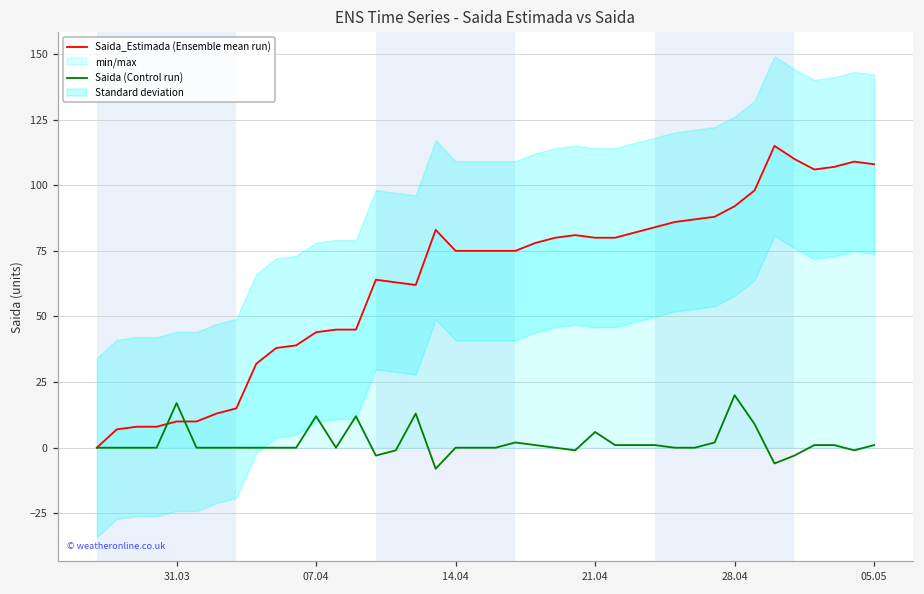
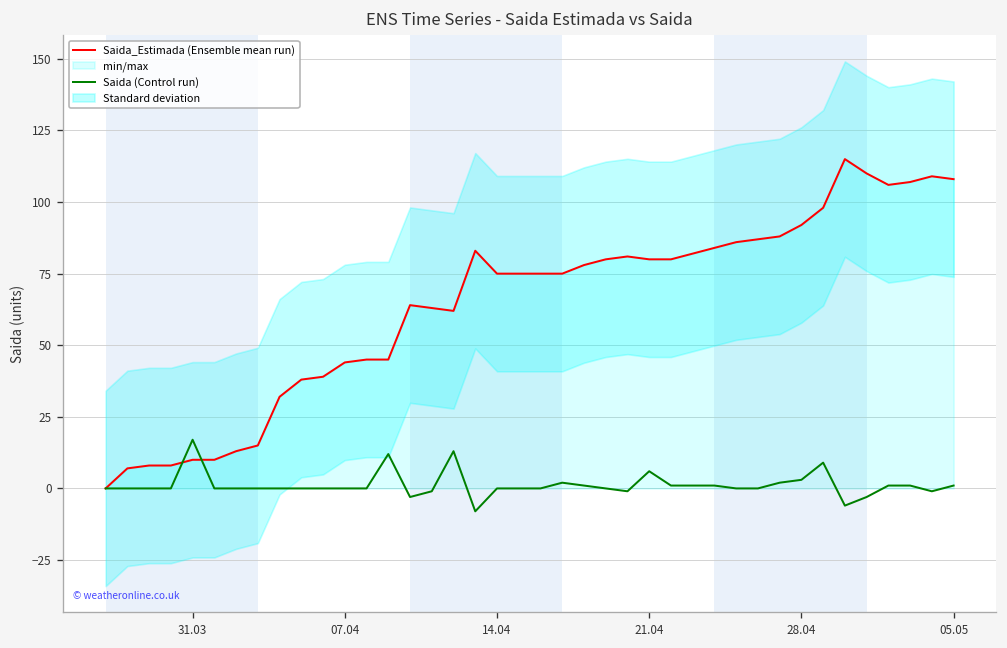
Saida (Control run), 07.04: 12 -> 0
Saida (Control run), 28.04: 20 -> 3
